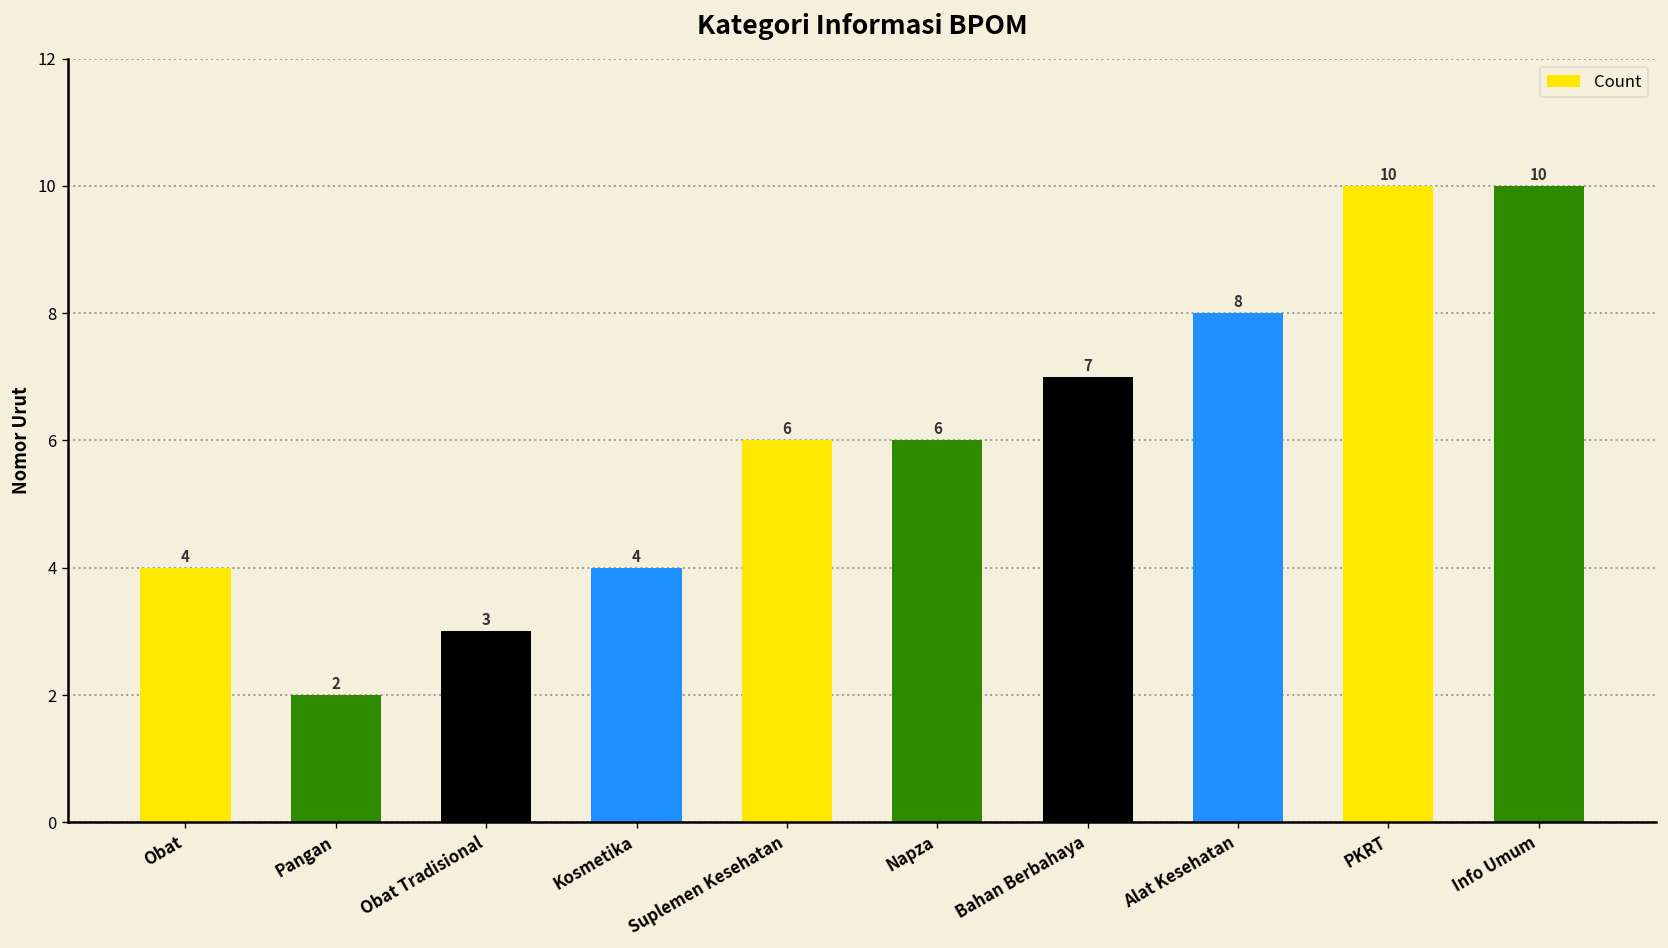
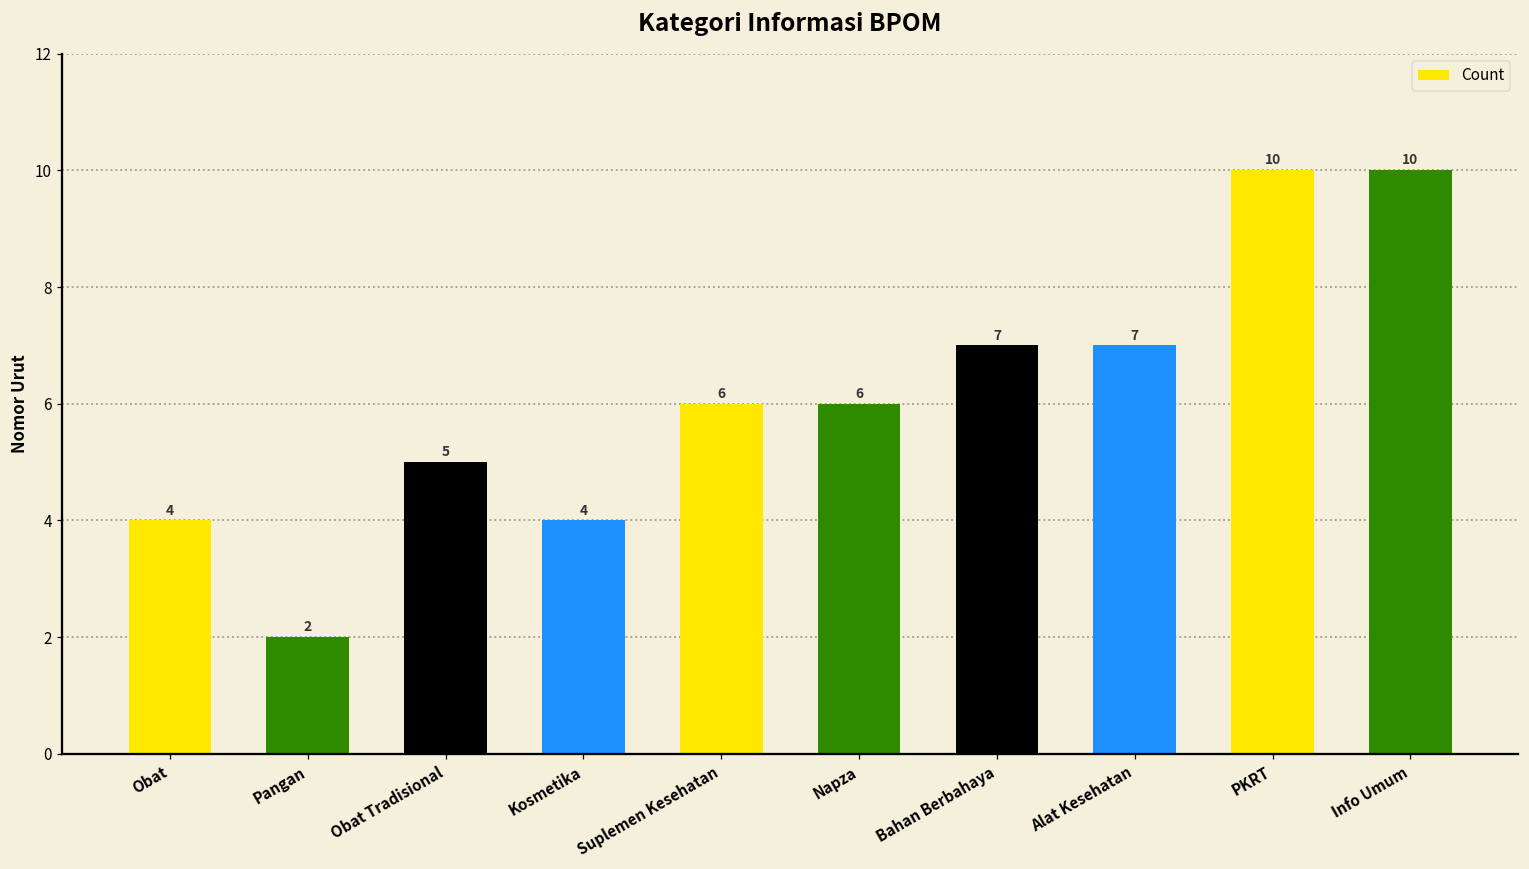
Obat Tradisional: 3 -> 5
Alat Kesehatan: 8 -> 7
